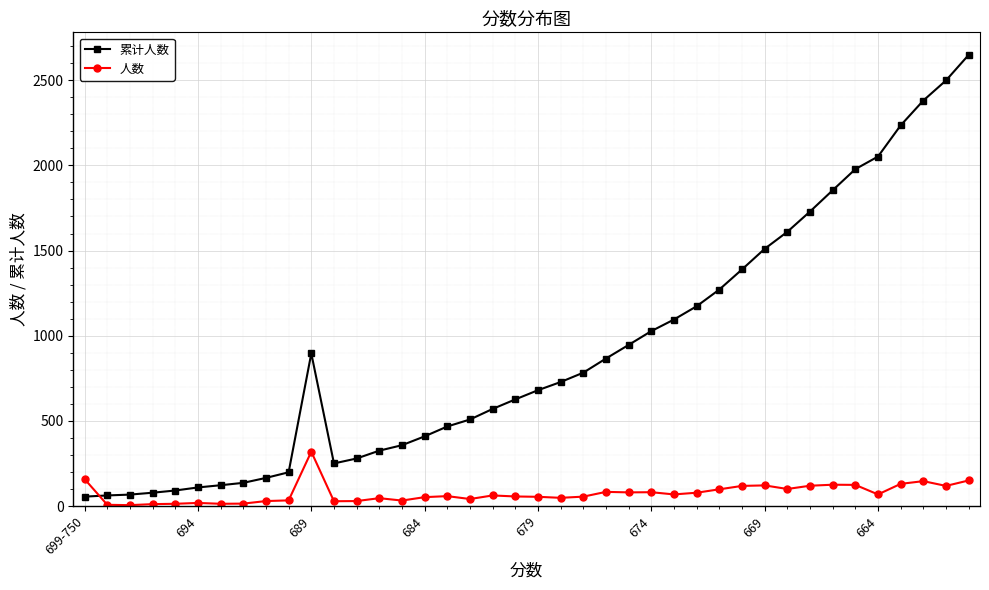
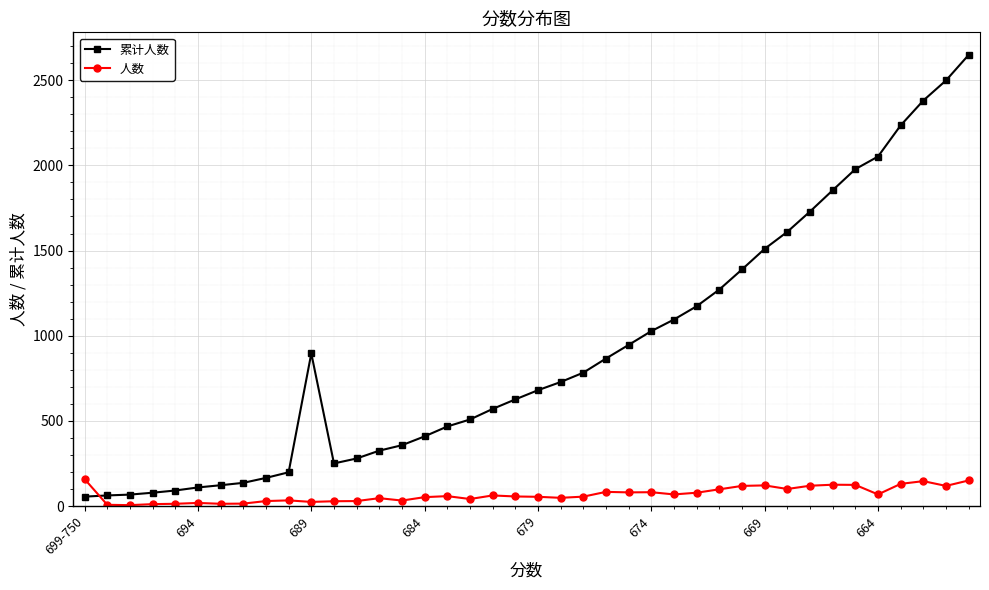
人数, 689: 320 -> 20
